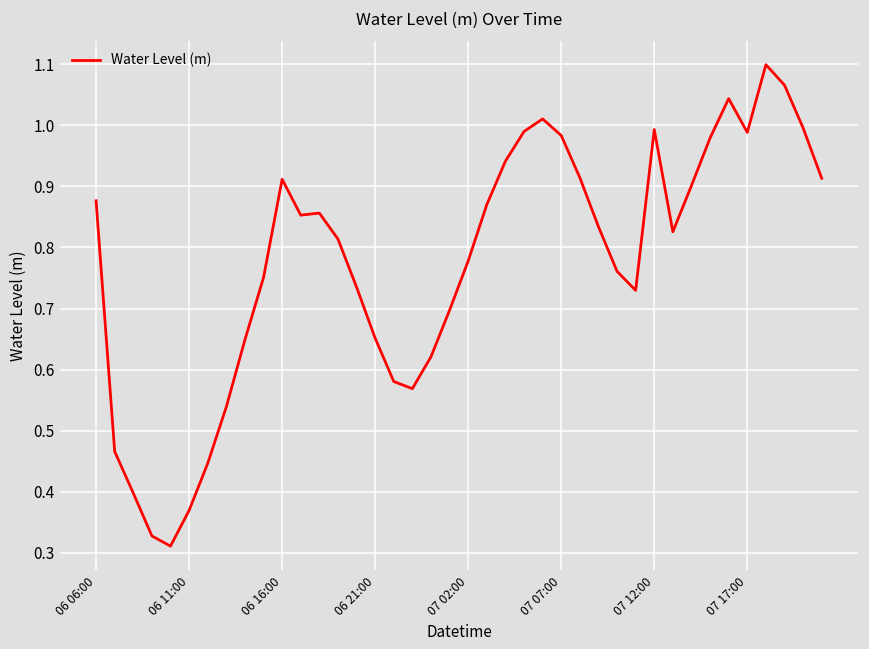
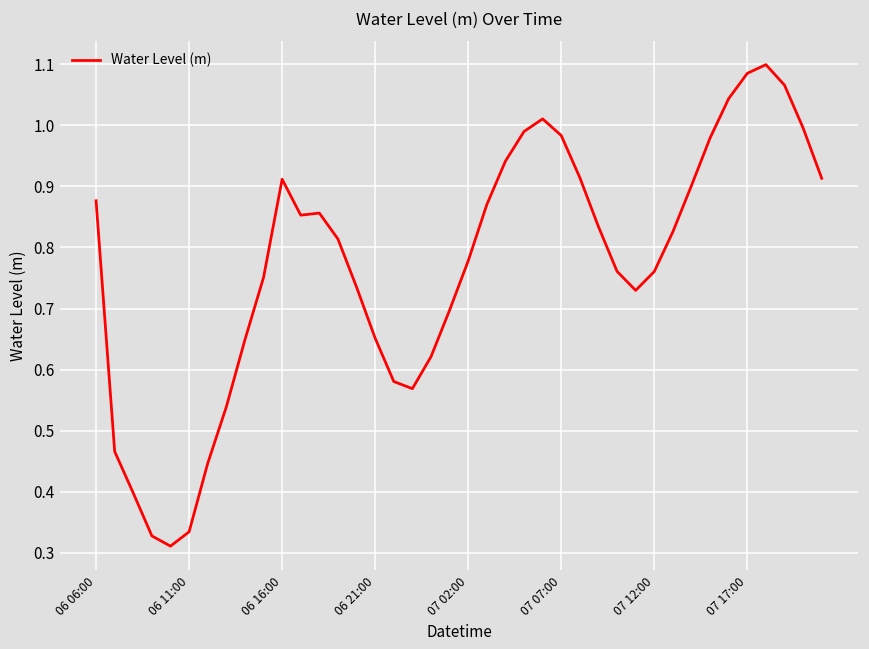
06 11:00: 0.37 -> 0.33
07 12:00: 0.99 -> 0.76
07 17:00: 0.99 -> 1.08
